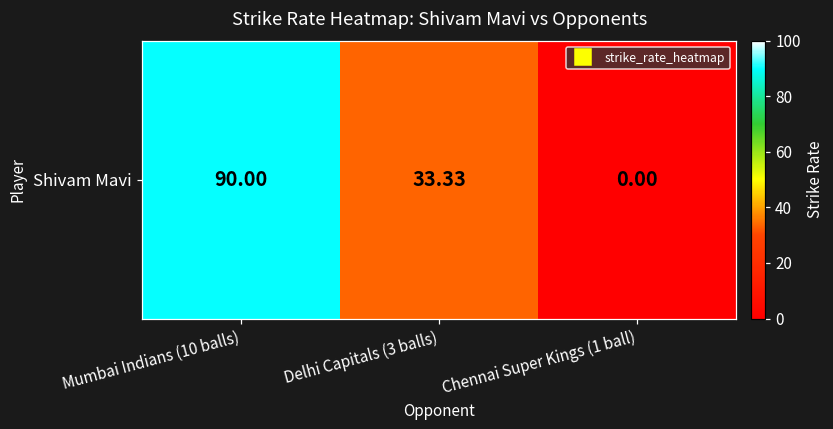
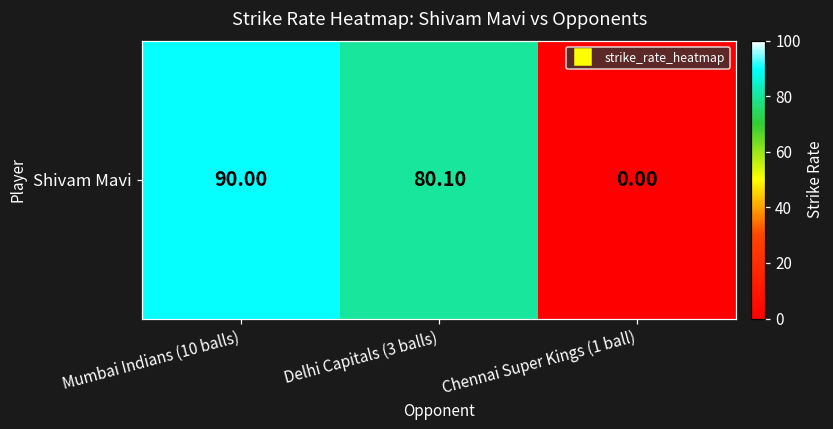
Shivam Mavi, Delhi Capitals (3 balls): 33.33 -> 80.10
